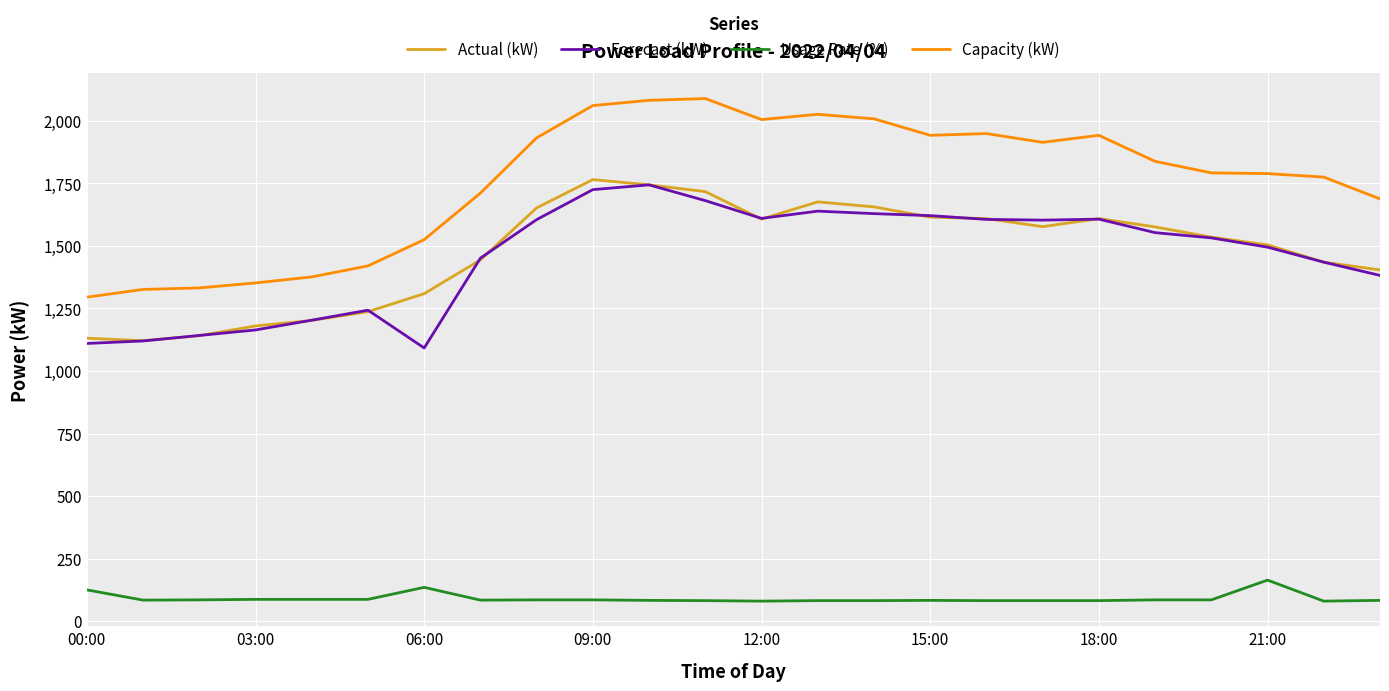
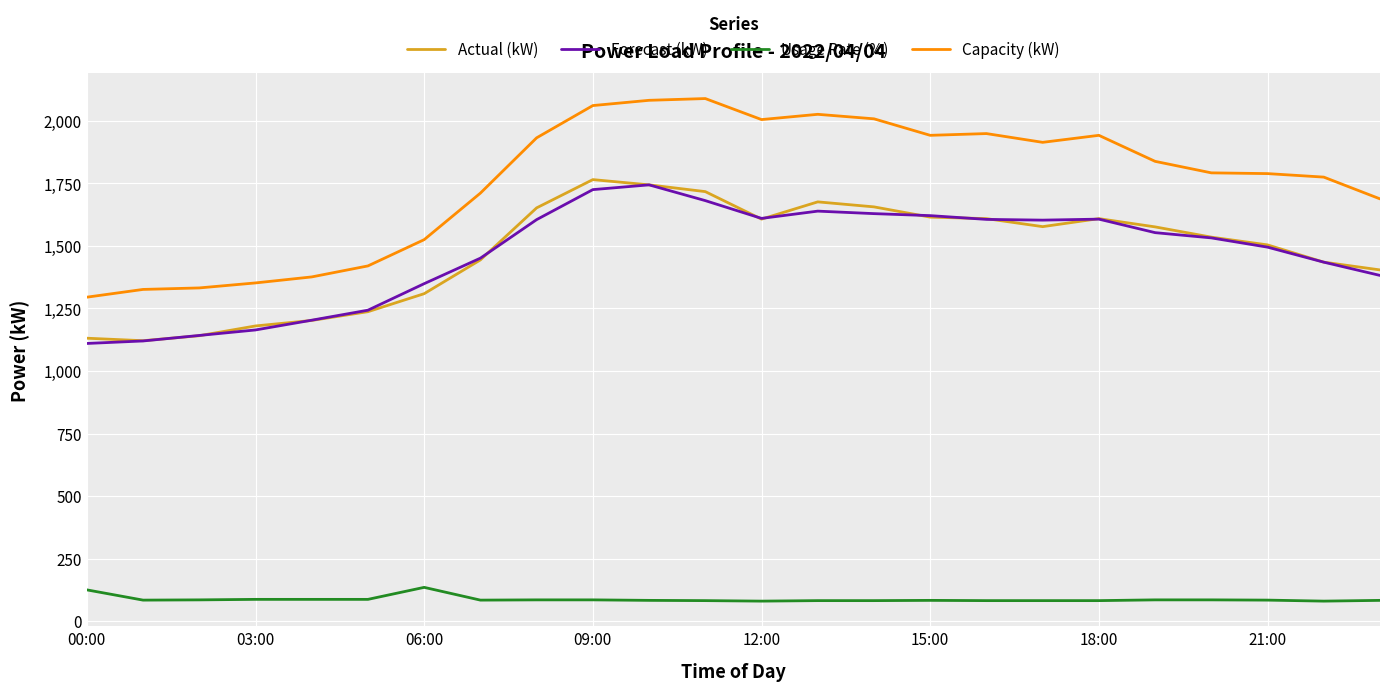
Forecast (kW), 06:00: 1,090 -> 1,350
Usage Rate (%), 21:00: 160 -> 80
